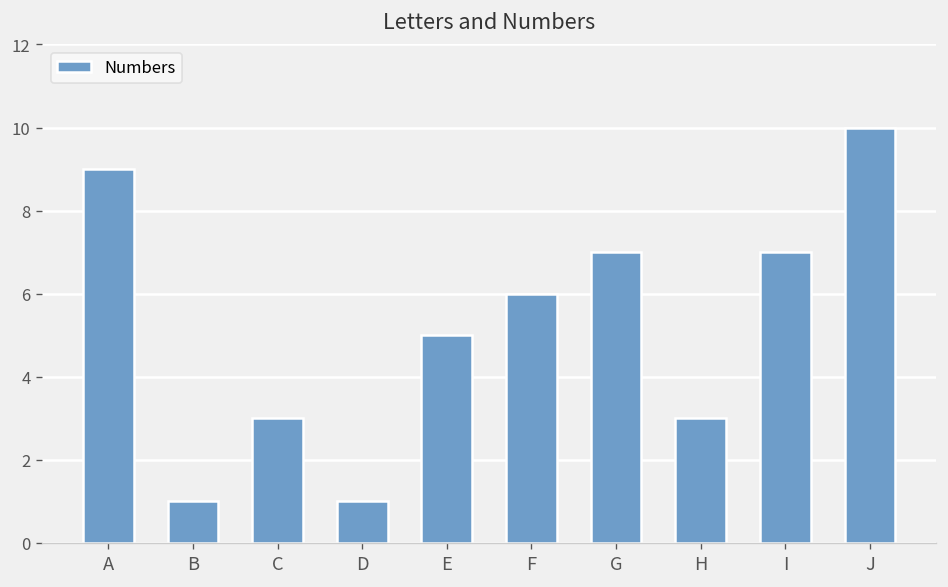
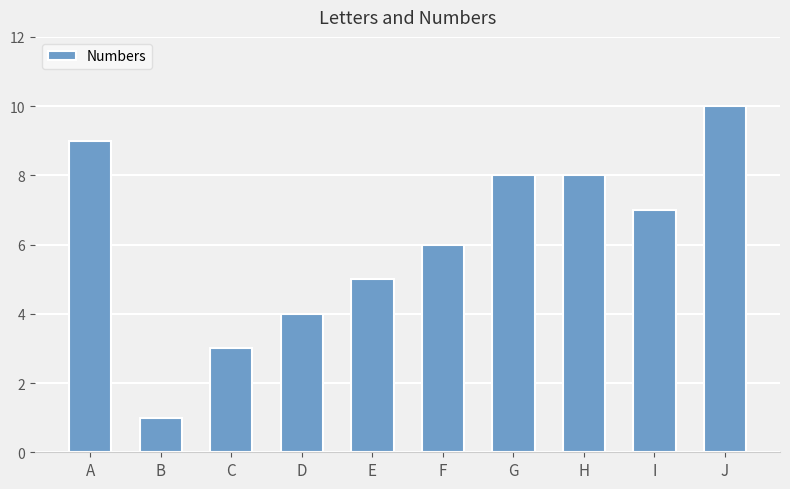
D: 1 -> 4
G: 7 -> 8
H: 3 -> 8
